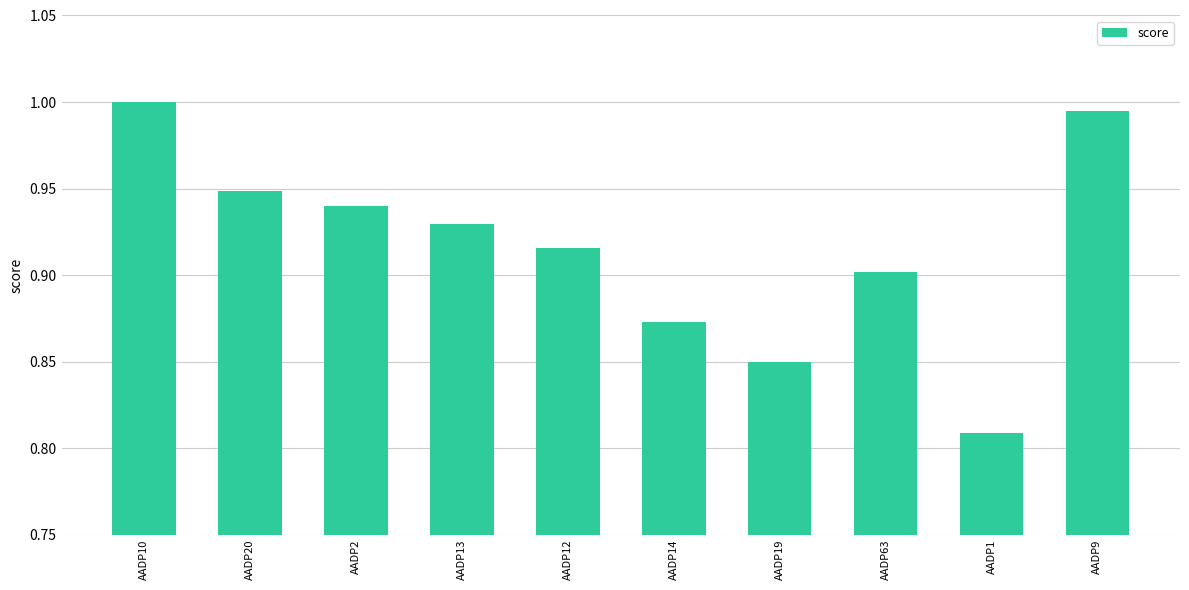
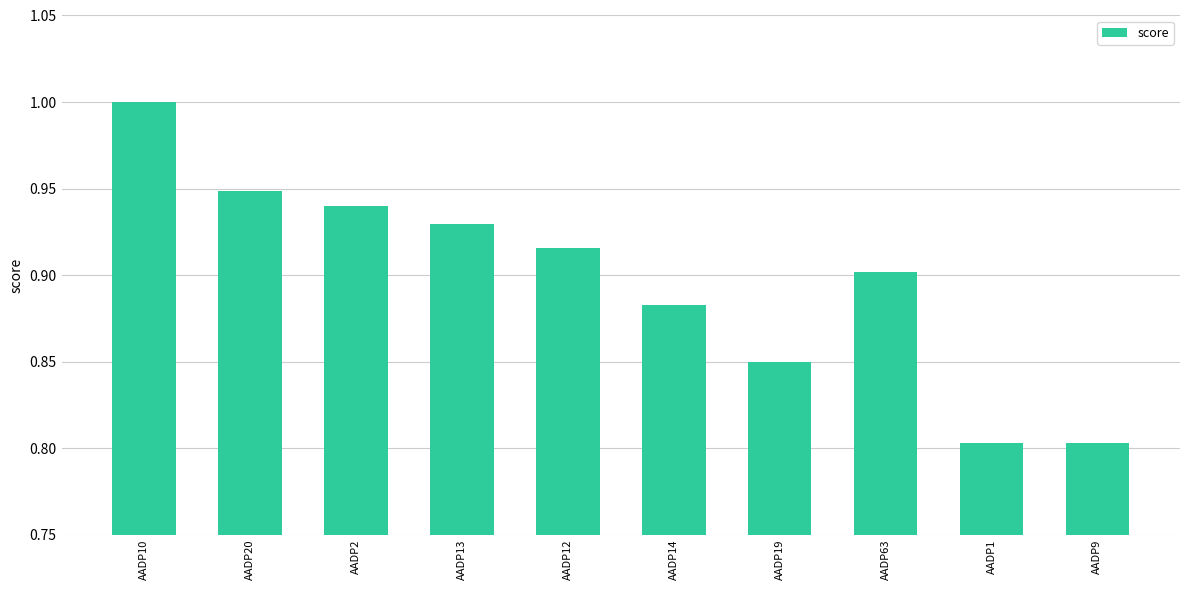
AADP14: 0.873 -> 0.882
AADP1: 0.808 -> 0.803
AADP9: 0.995 -> 0.803
